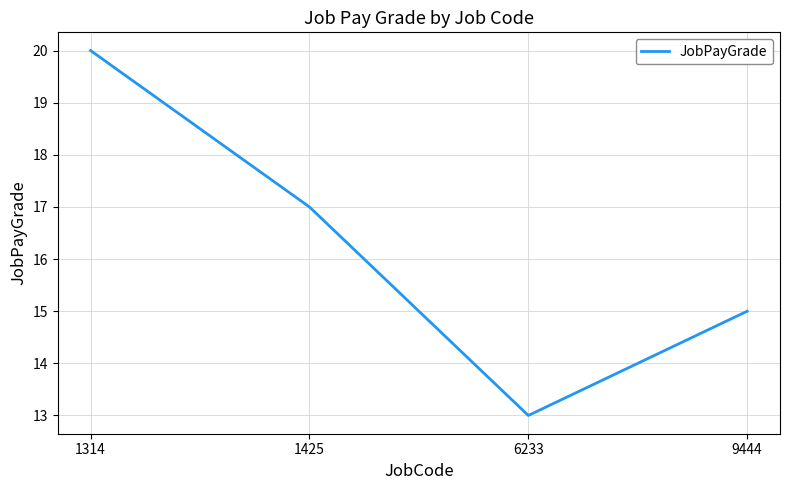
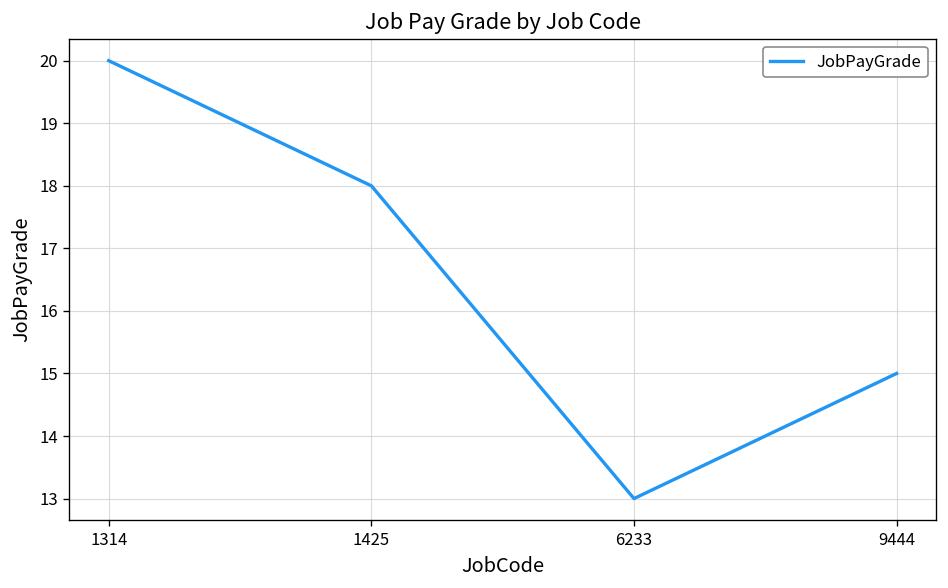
1425: 17 -> 18
